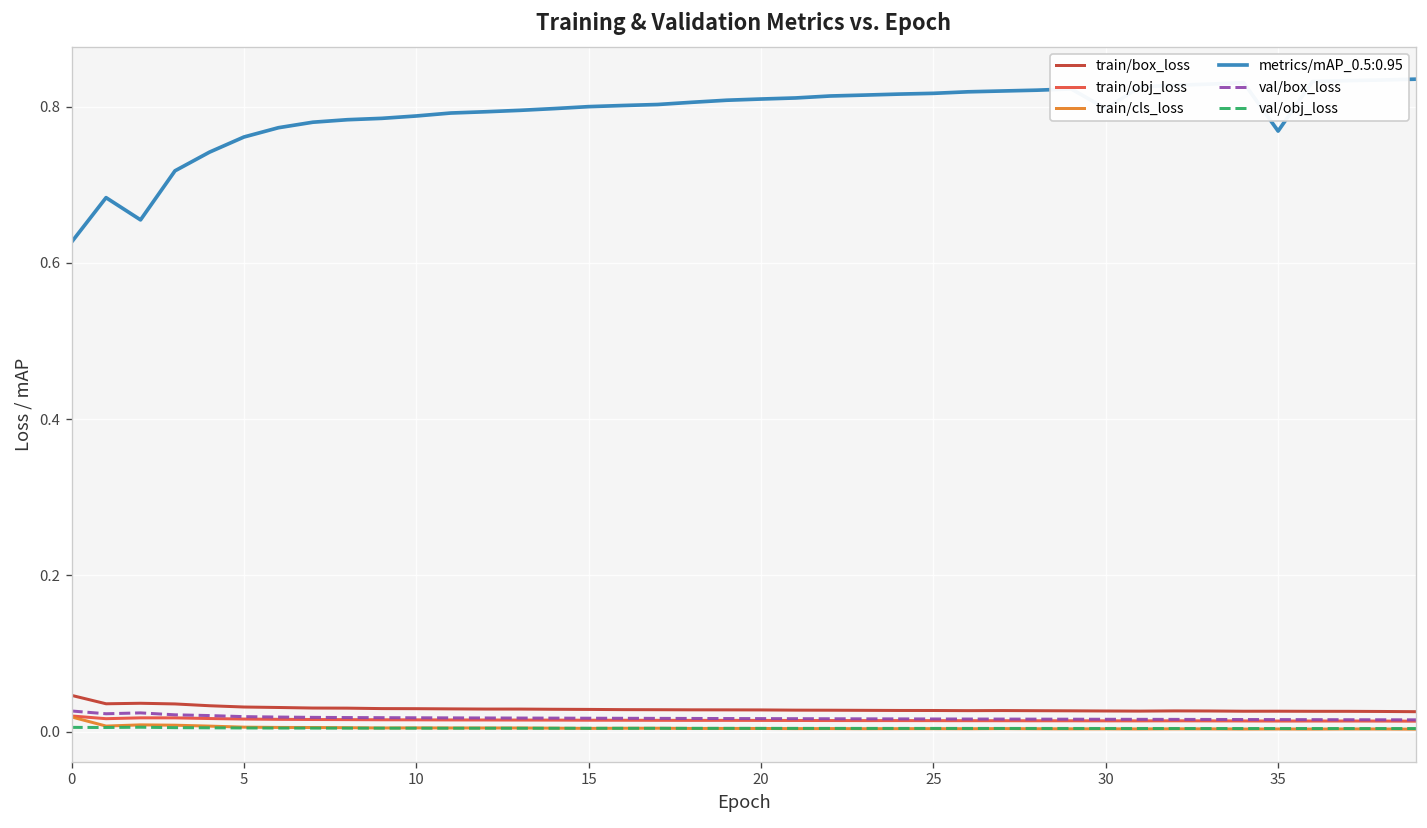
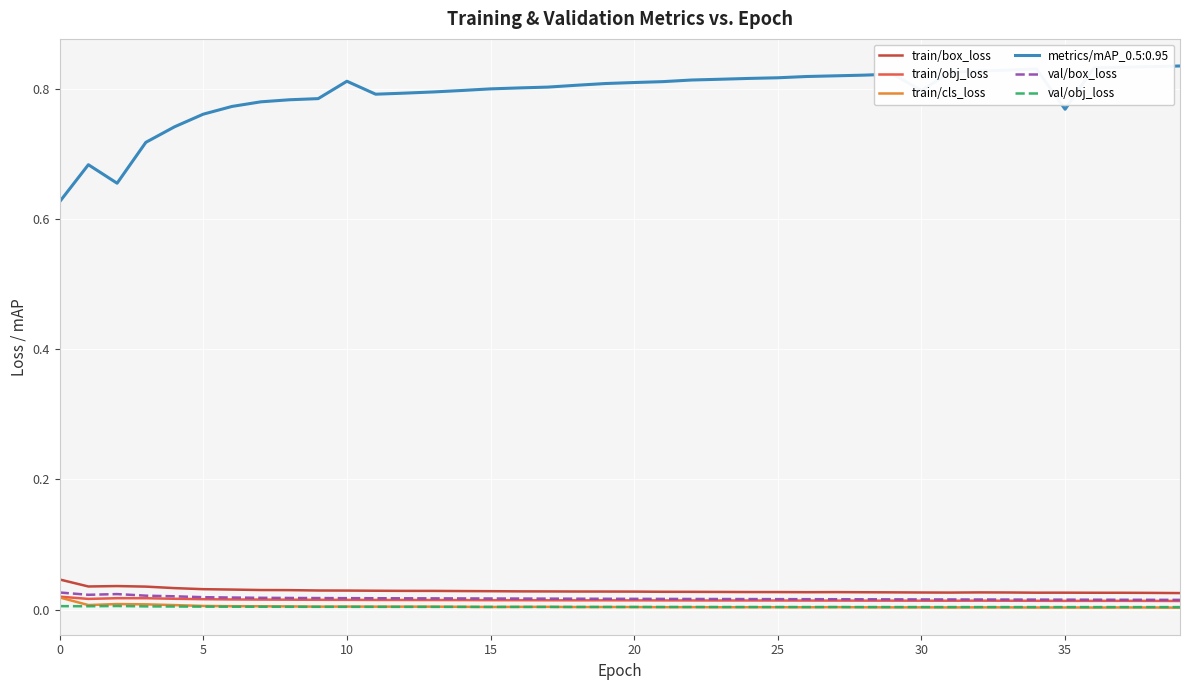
metrics/mAP_0.5:0.95, 10: 0.79 -> 0.81
